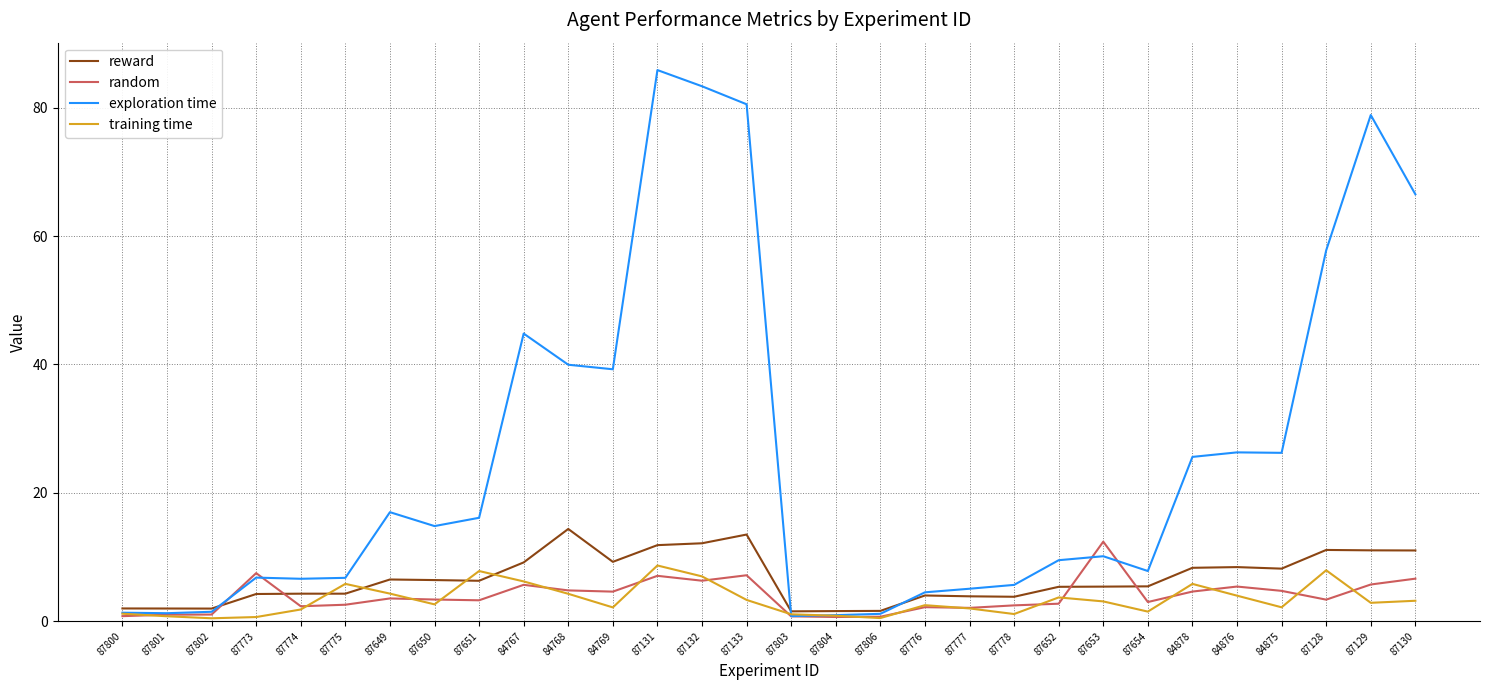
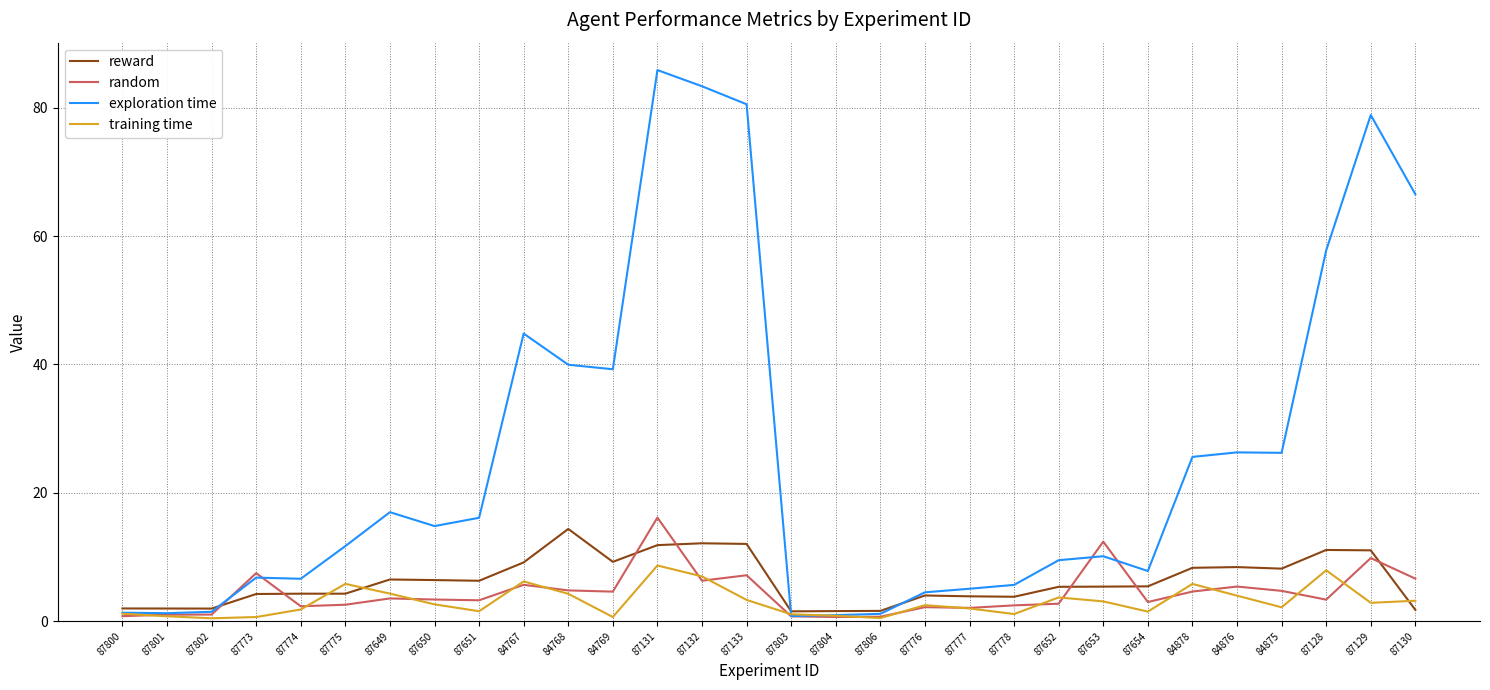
exploration time, 87775: 7 -> 12
training time, 87651: 8 -> 2
training time, 84769: 2 -> 1
random, 87131: 7 -> 16
reward, 87133: 14 -> 12
random, 87129: 6 -> 10
reward, 87130: 11 -> 2
